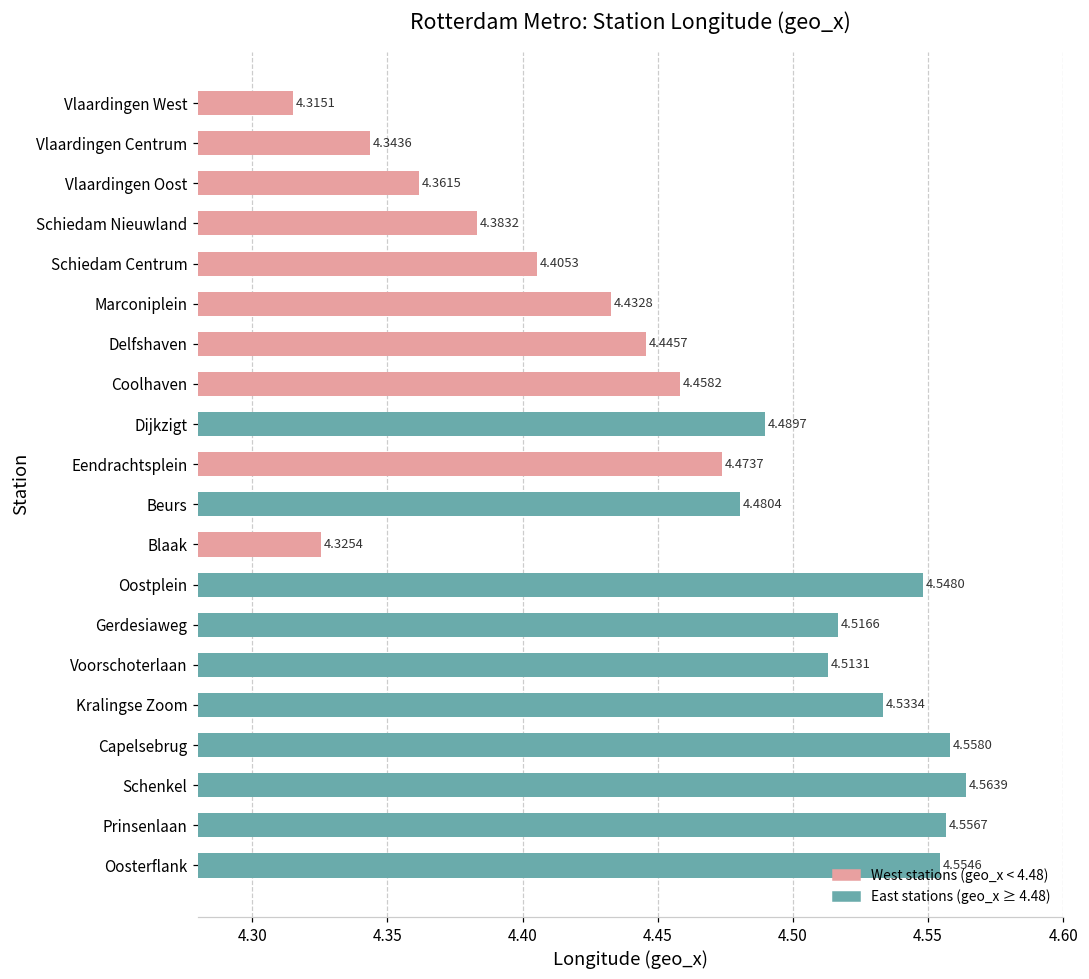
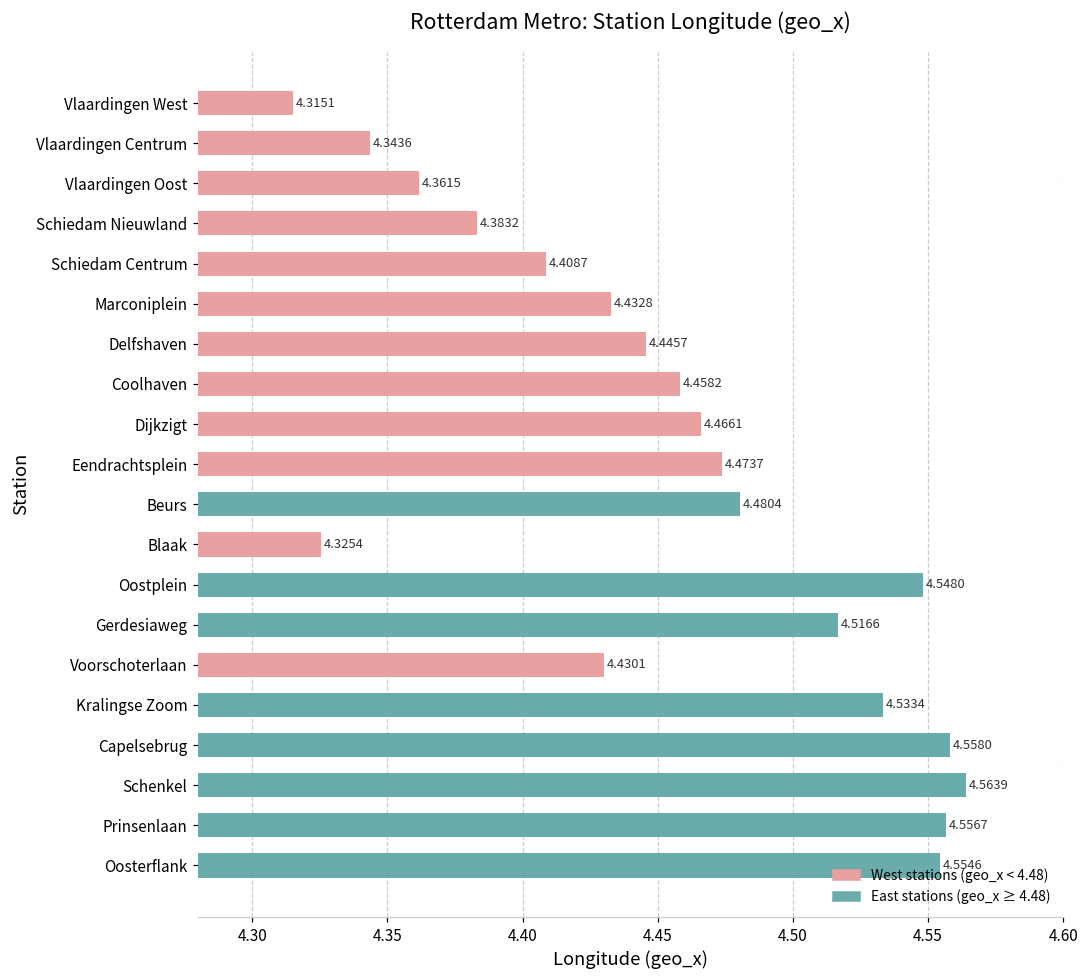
Schiedam Centrum: 4.4053 -> 4.4087
Dijkzigt: 4.4897 -> 4.4661
Voorschoterlaan: 4.5131 -> 4.4301
